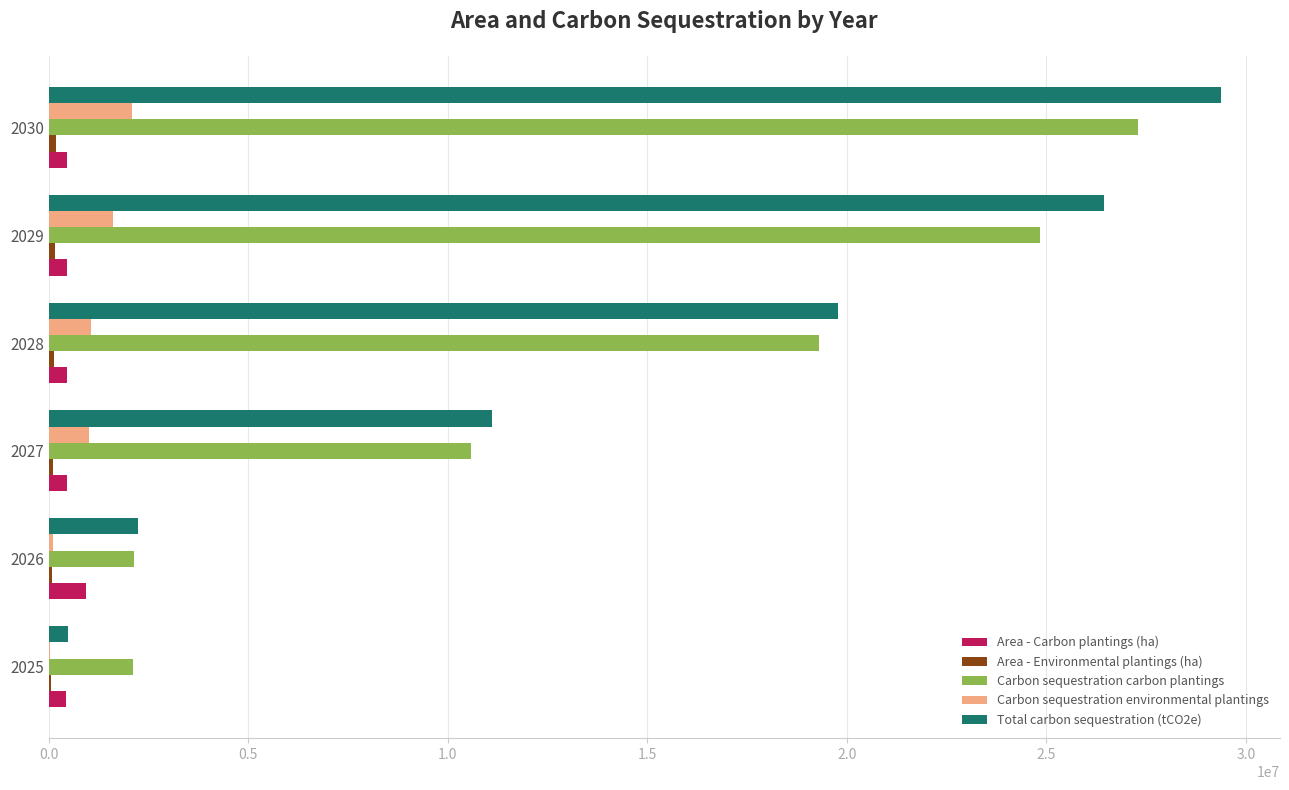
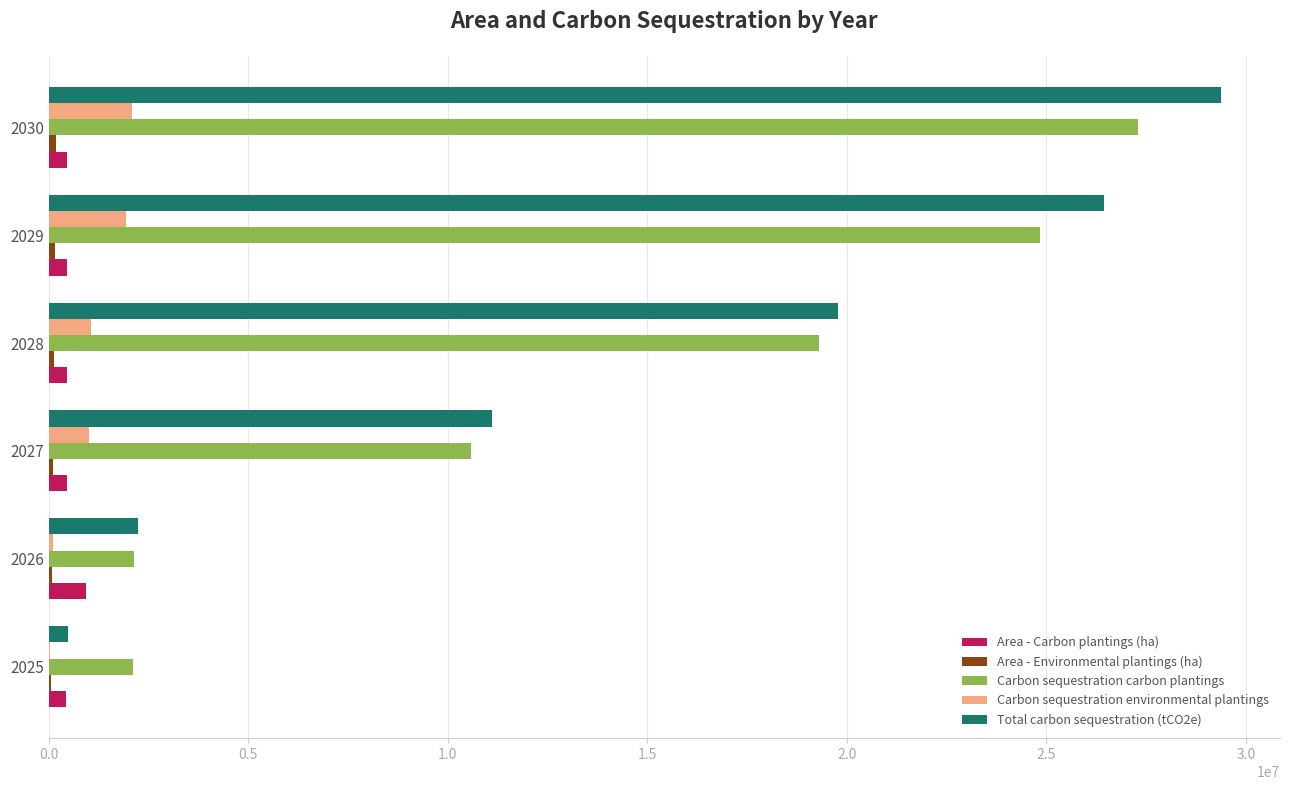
Carbon sequestration environmental plantings, 2029: 1600000 -> 1900000
